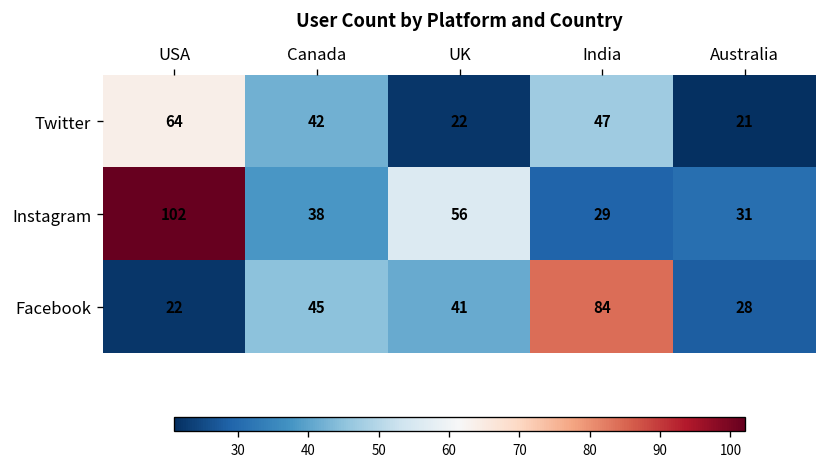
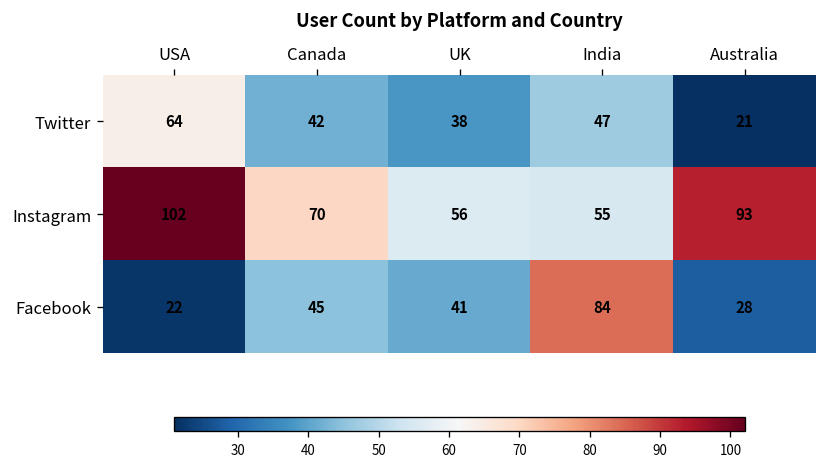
Twitter, UK: 22 -> 38
Instagram, Canada: 38 -> 70
Instagram, India: 29 -> 55
Instagram, Australia: 31 -> 93
